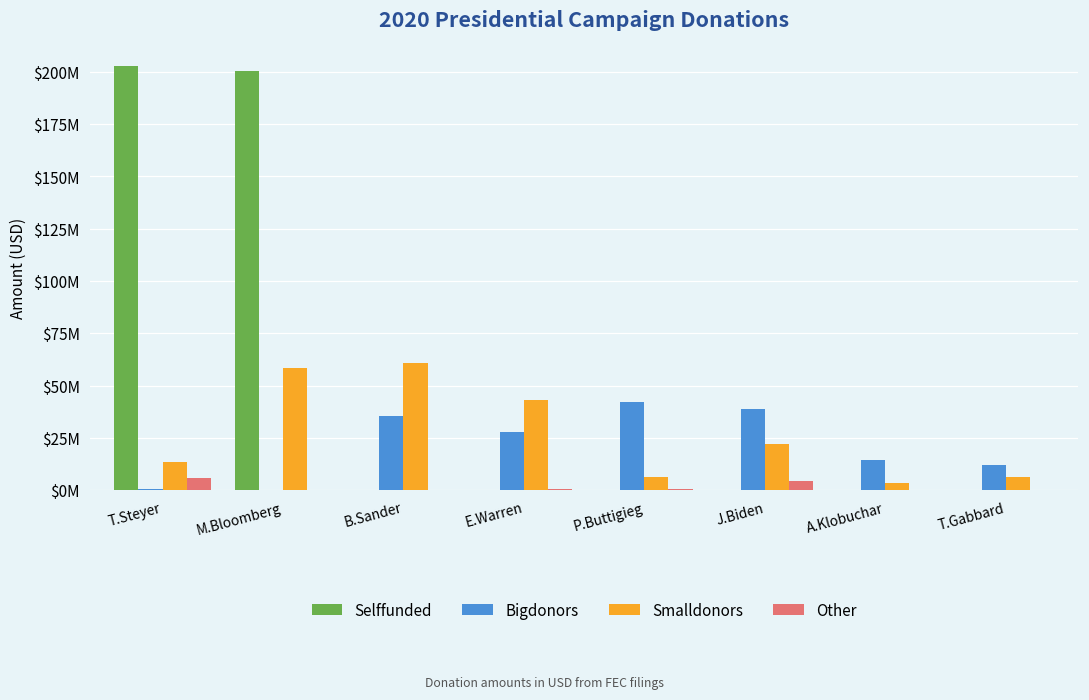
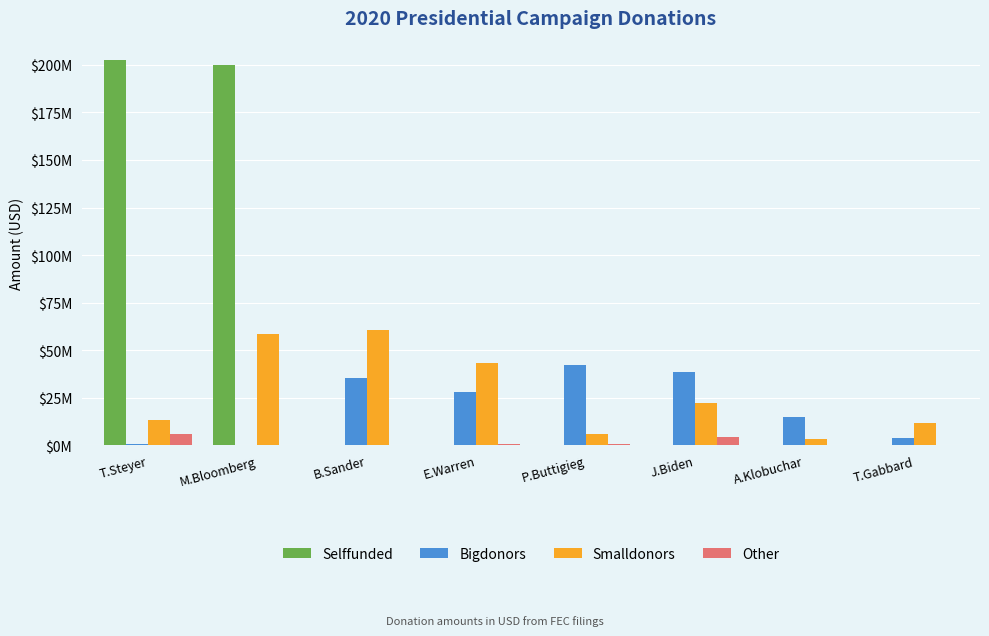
Bigdonors, T.Gabbard: $12000000 -> $4000000
Smalldonors, T.Gabbard: $6000000 -> $12000000
